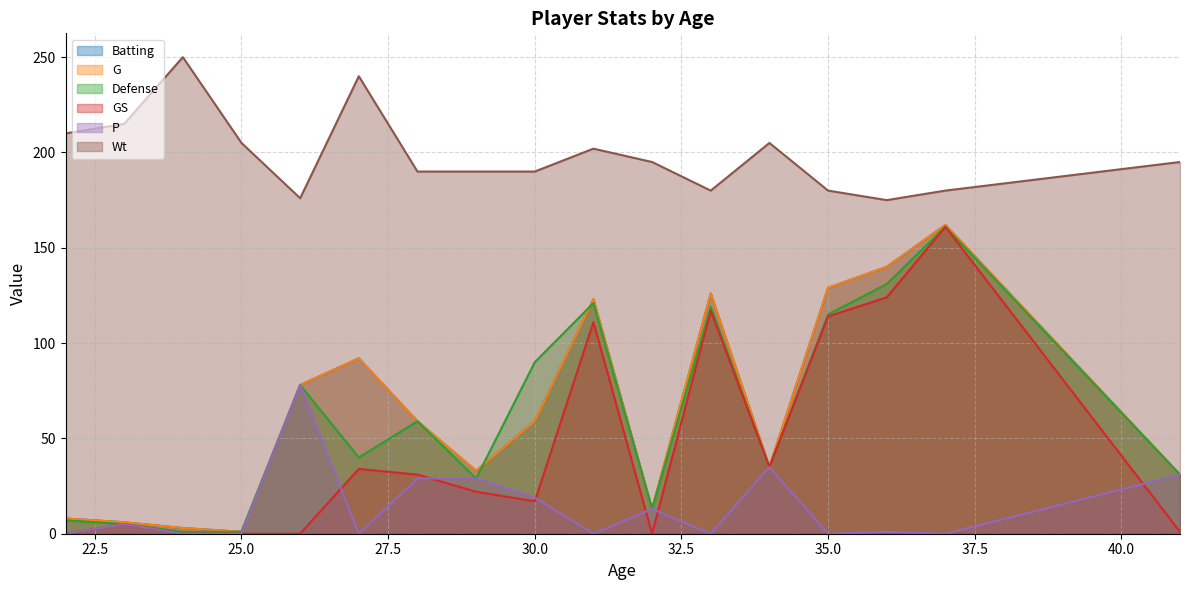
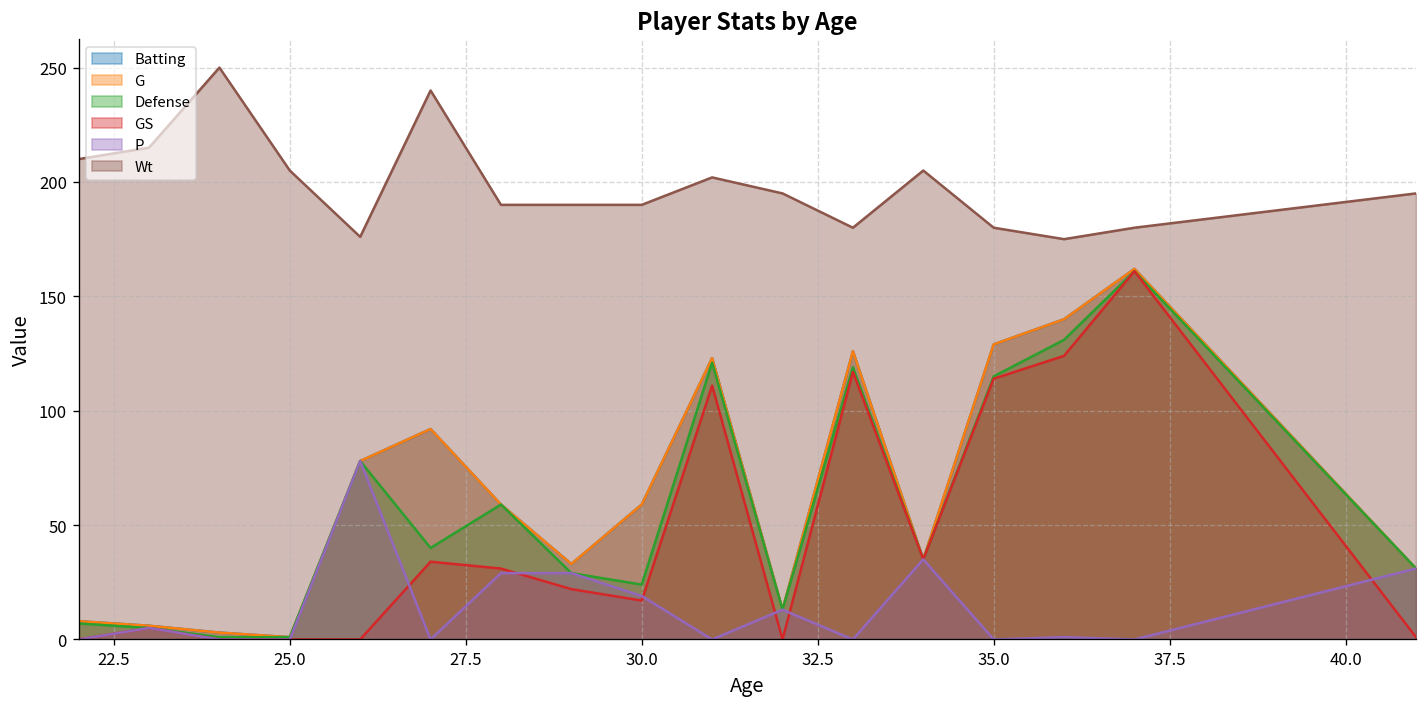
Defense, 30.0: 90 -> 24
